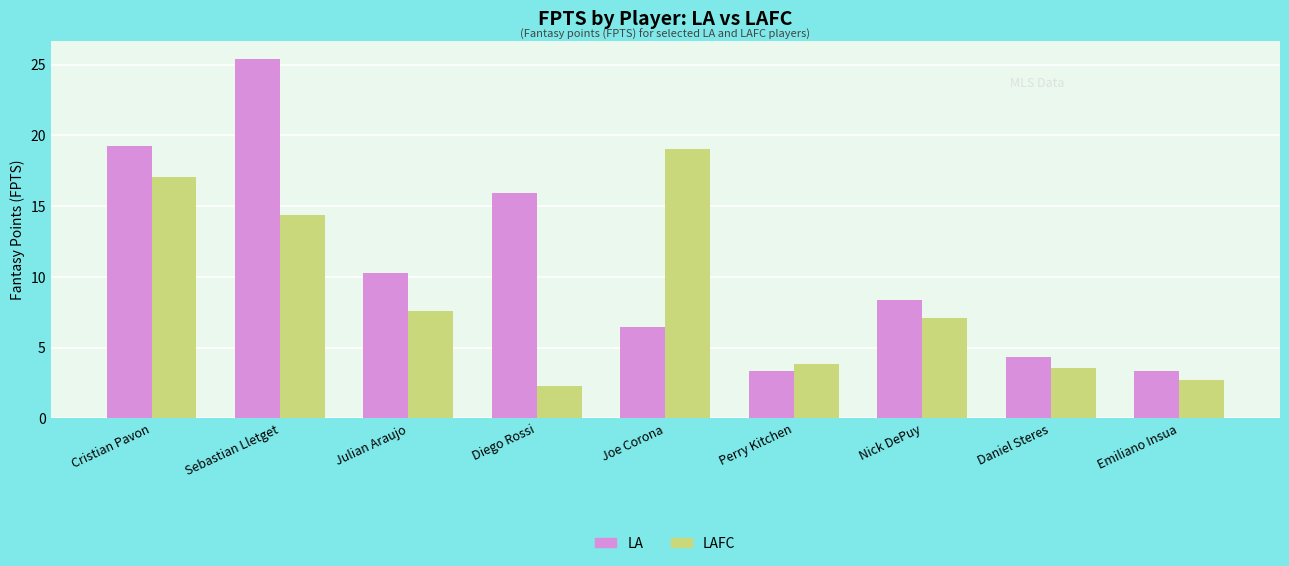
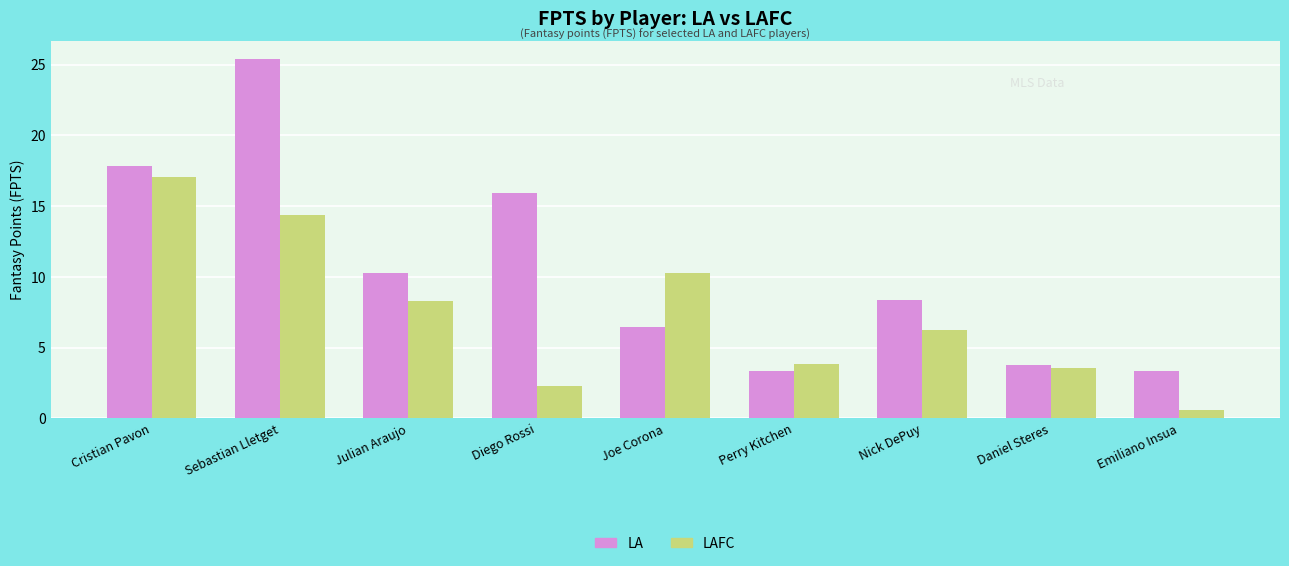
LA, Cristian Pavon: 19.3 -> 17.9
LAFC, Julian Araujo: 7.6 -> 8.3
LAFC, Joe Corona: 19.0 -> 10.3
LAFC, Nick DePuy: 7.1 -> 6.2
LA, Daniel Steres: 4.3 -> 3.7
LAFC, Emiliano Insua: 2.8 -> 0.6
